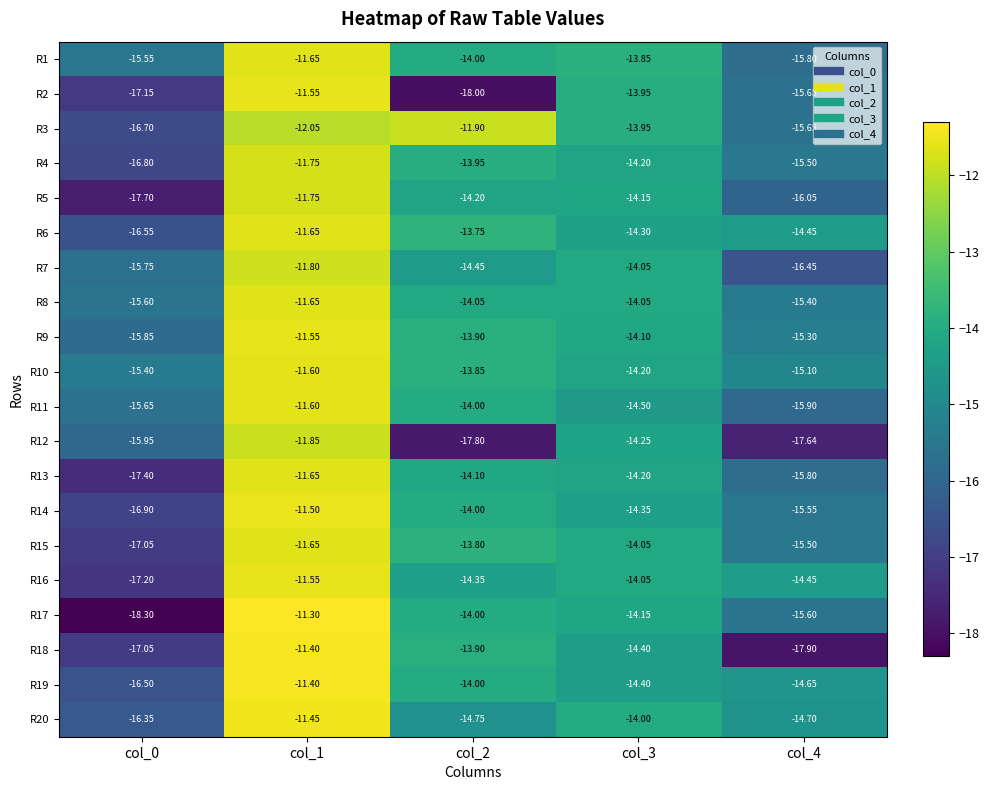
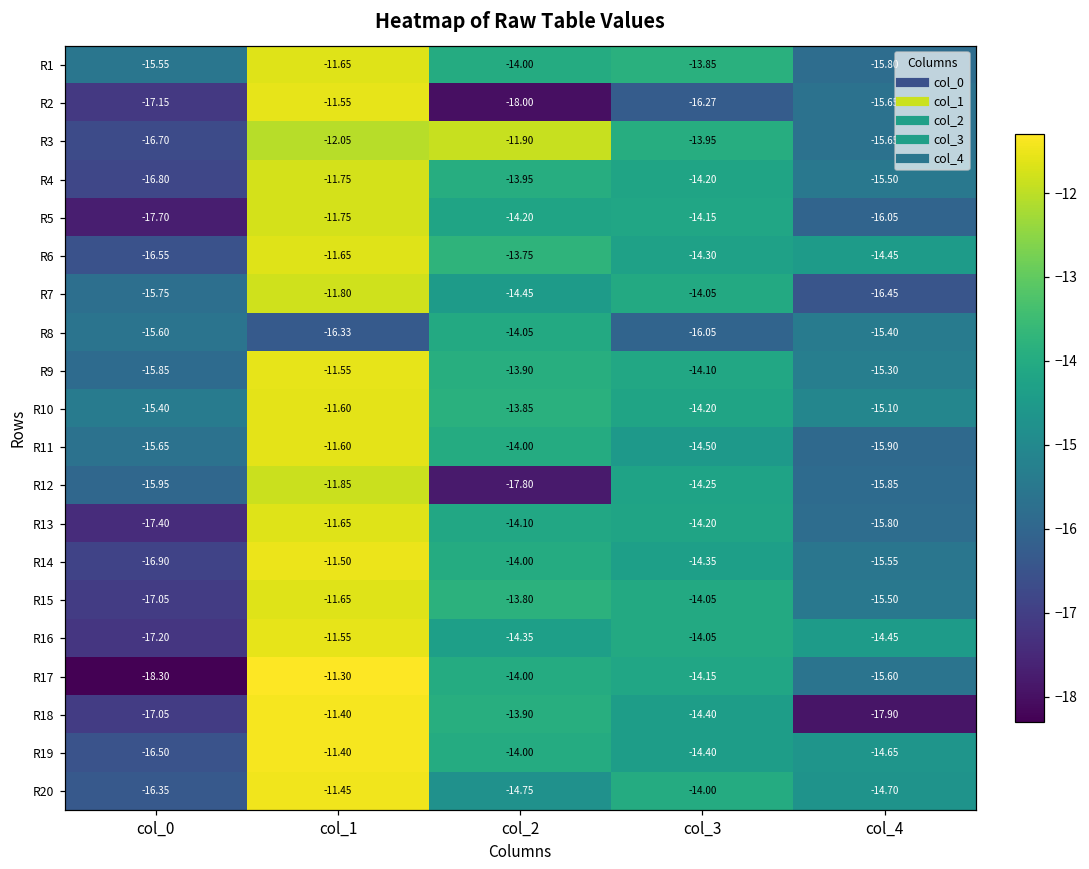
R2, col_3: -13.95 -> -16.27
R8, col_1: -11.65 -> -16.33
R8, col_3: -14.05 -> -16.05
R12, col_4: -17.64 -> -15.85
